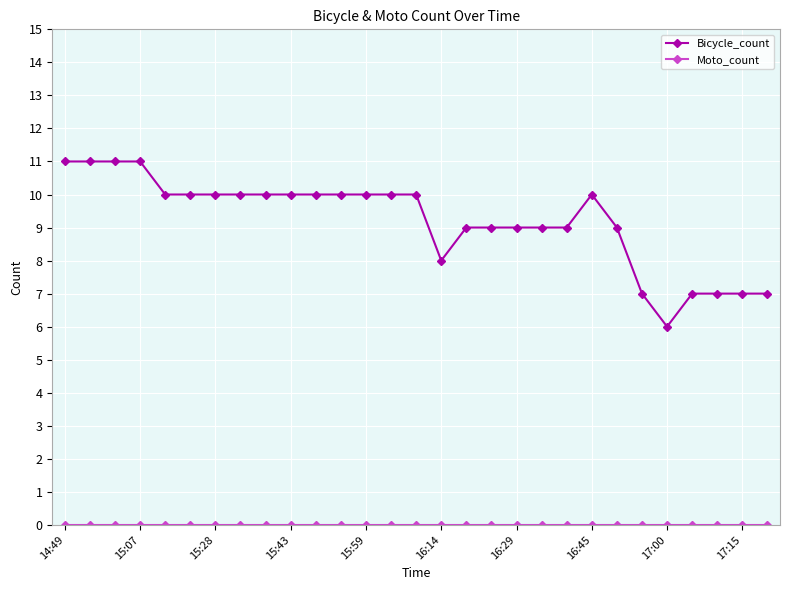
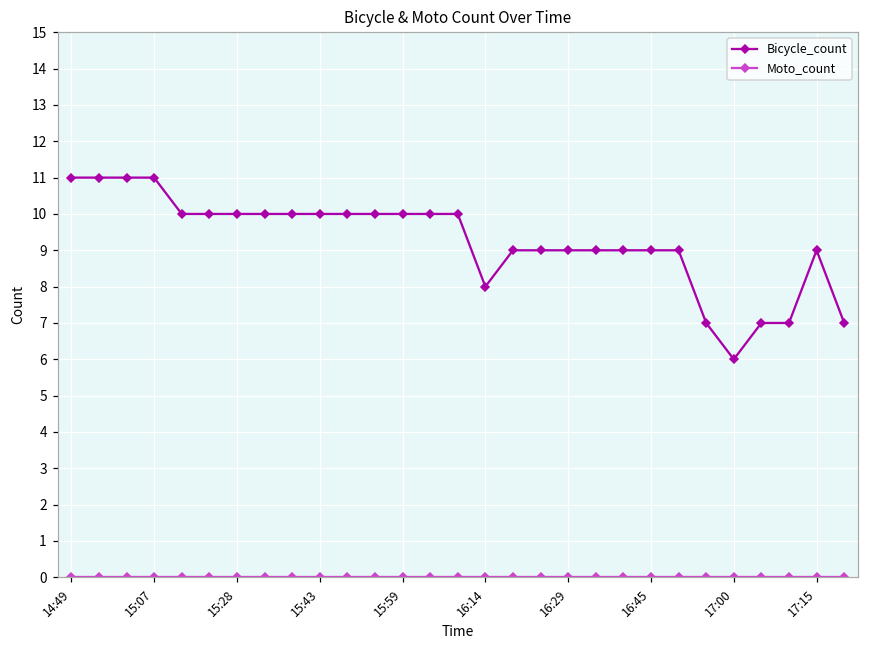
Bicycle_count, 16:45: 10 -> 9
Bicycle_count, 17:15: 7 -> 9
